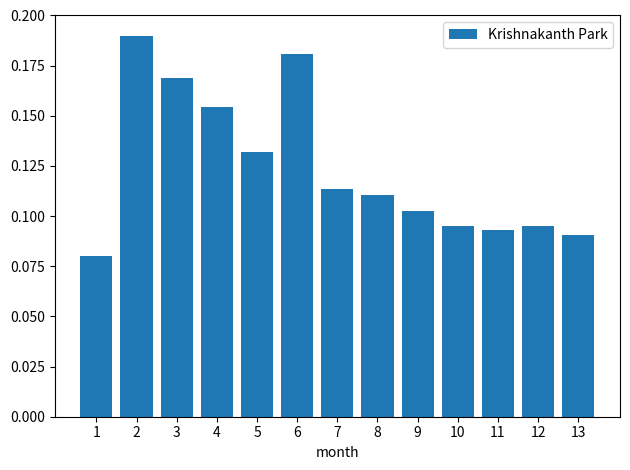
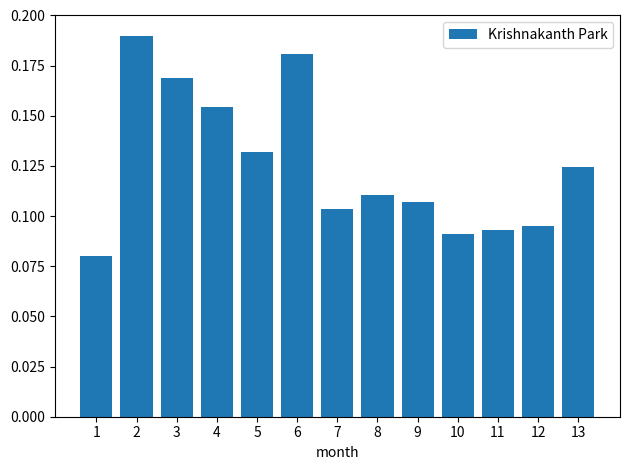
7: 0.113 -> 0.104
9: 0.103 -> 0.107
10: 0.095 -> 0.091
13: 0.090 -> 0.124
